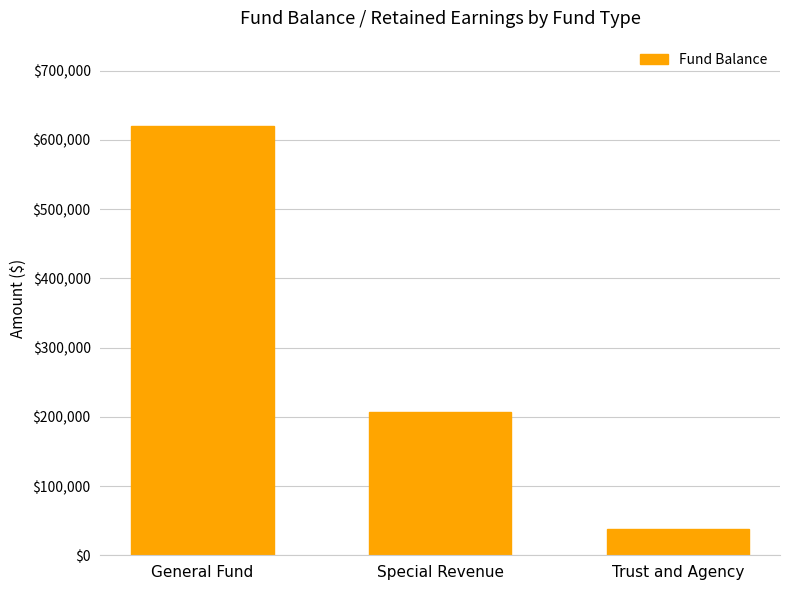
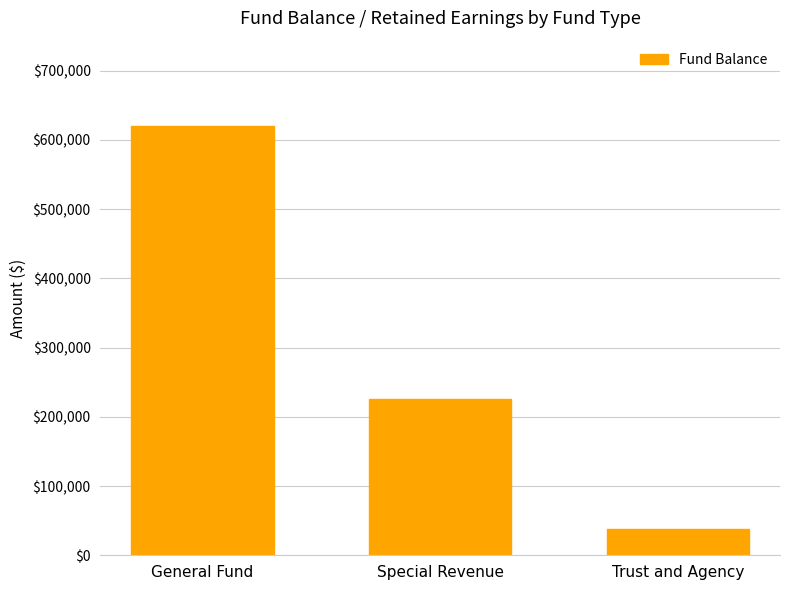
Special Revenue: $210,000 -> $230,000
